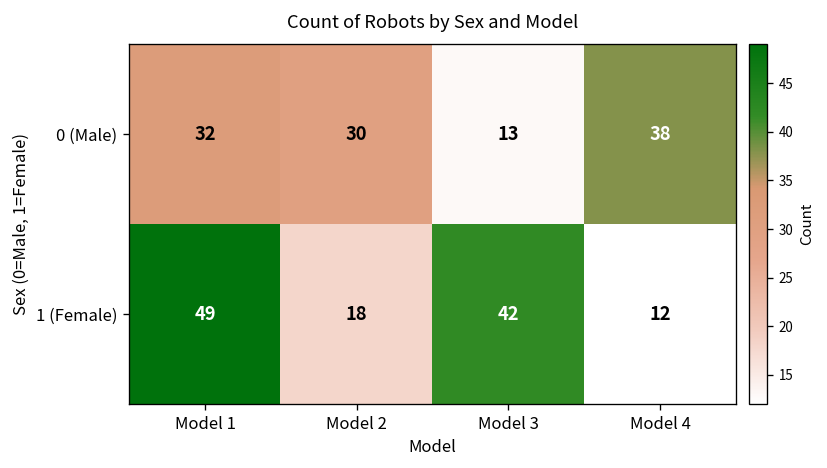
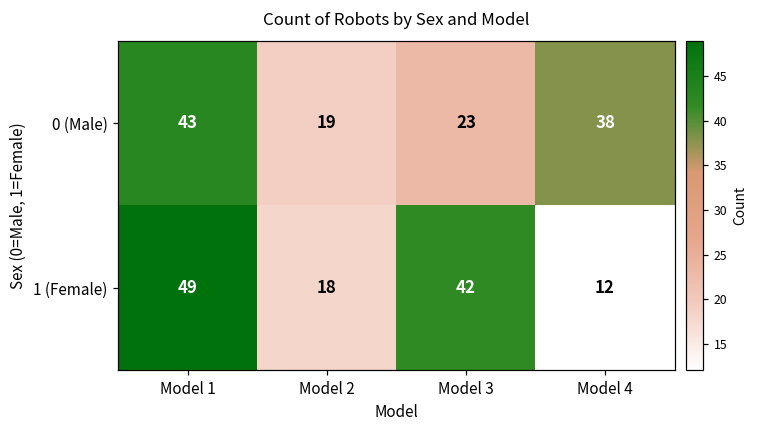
0 (Male), Model 1: 32 -> 43
0 (Male), Model 2: 30 -> 19
0 (Male), Model 3: 13 -> 23
